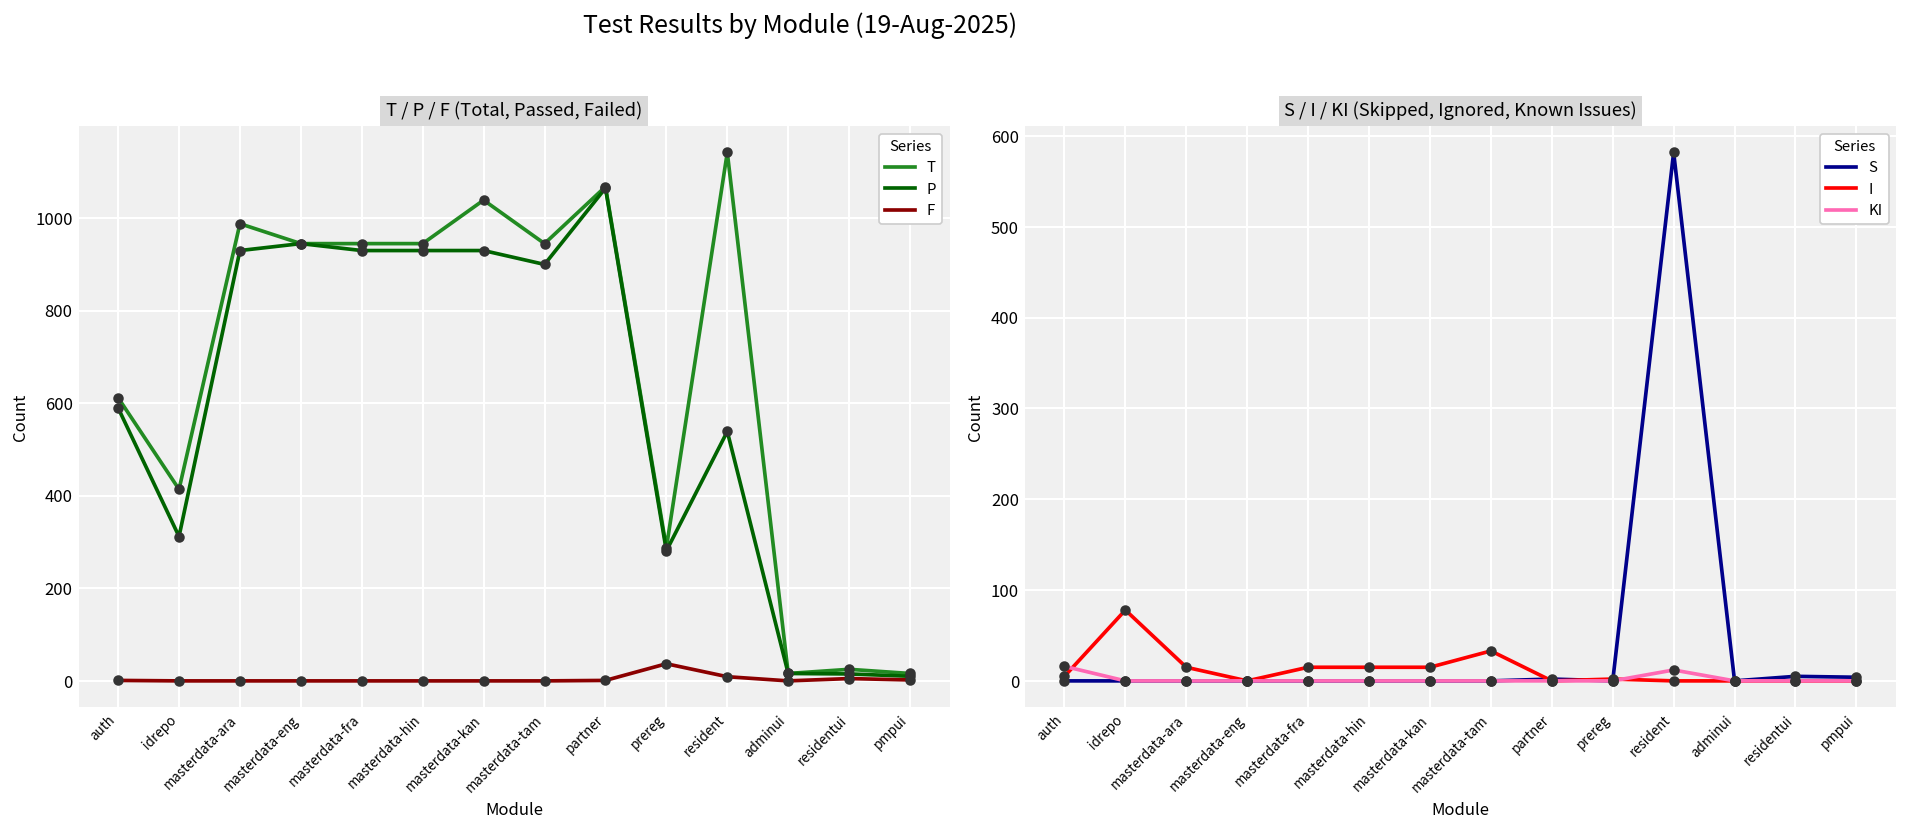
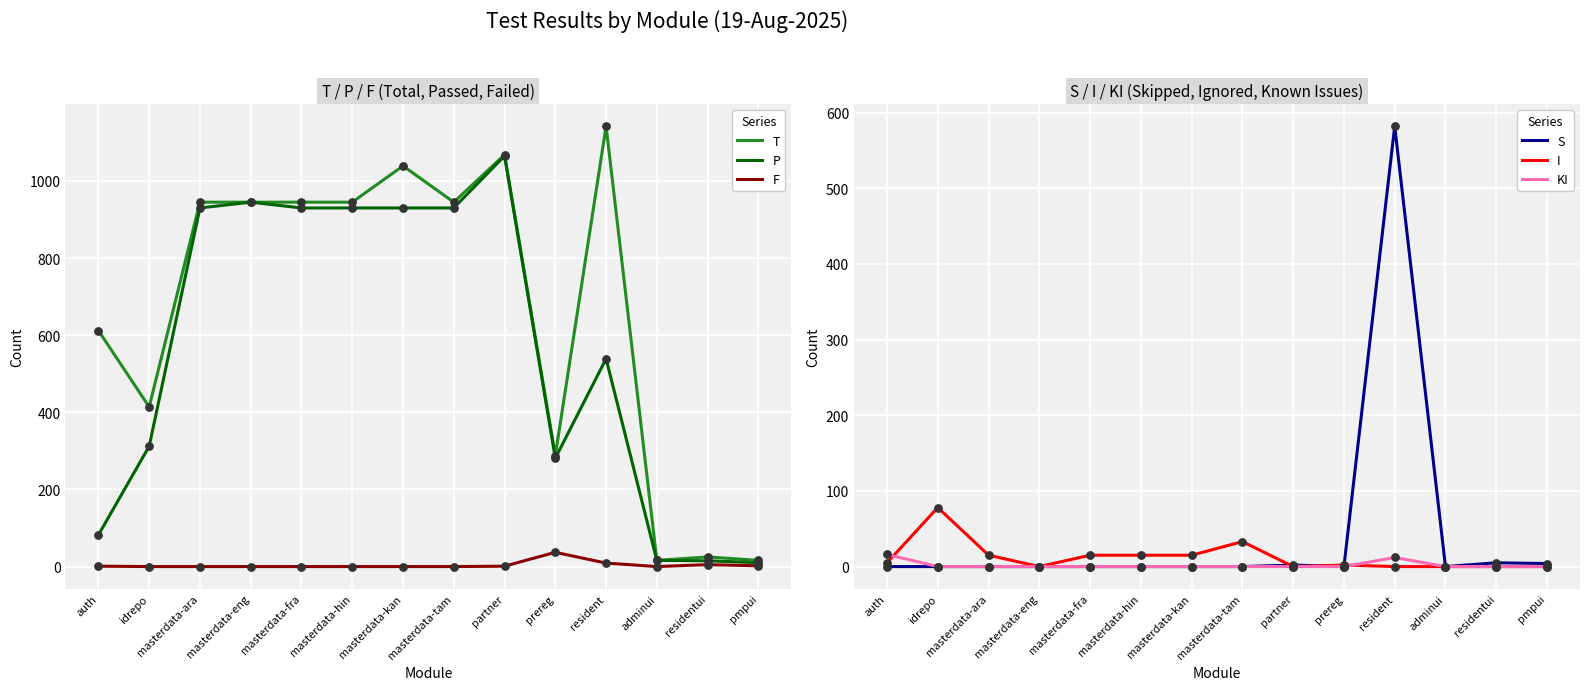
T / P / F (Total, Passed, Failed), P, auth: 590 -> 80
T / P / F (Total, Passed, Failed), T, masterdata-ara: 990 -> 950
T / P / F (Total, Passed, Failed), P, masterdata-tam: 900 -> 930
